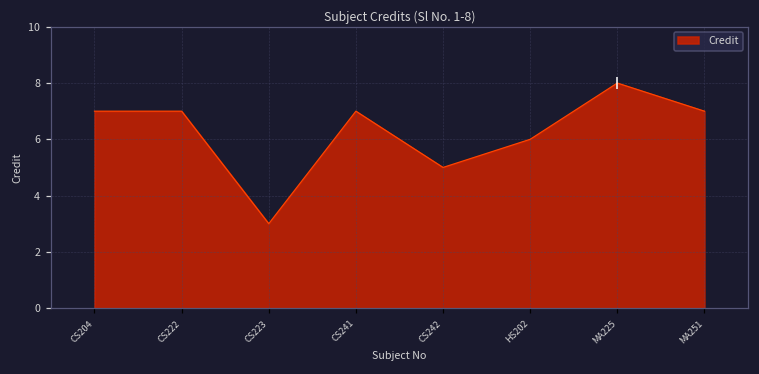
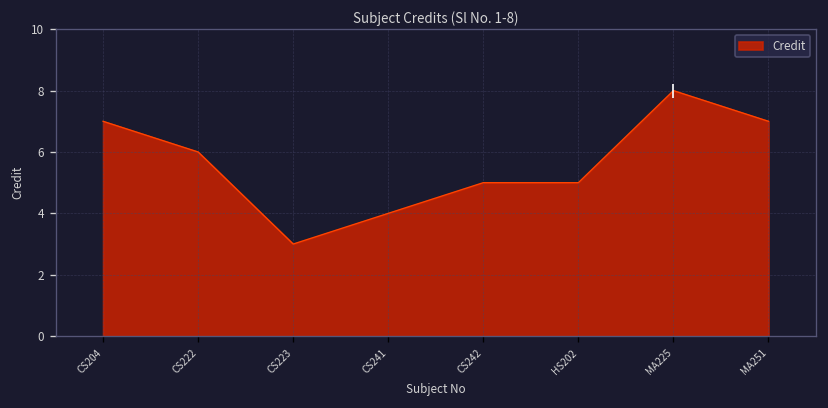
Credit, CS222: 7 -> 6
Credit, CS241: 7 -> 4
Credit, HS202: 6 -> 5
